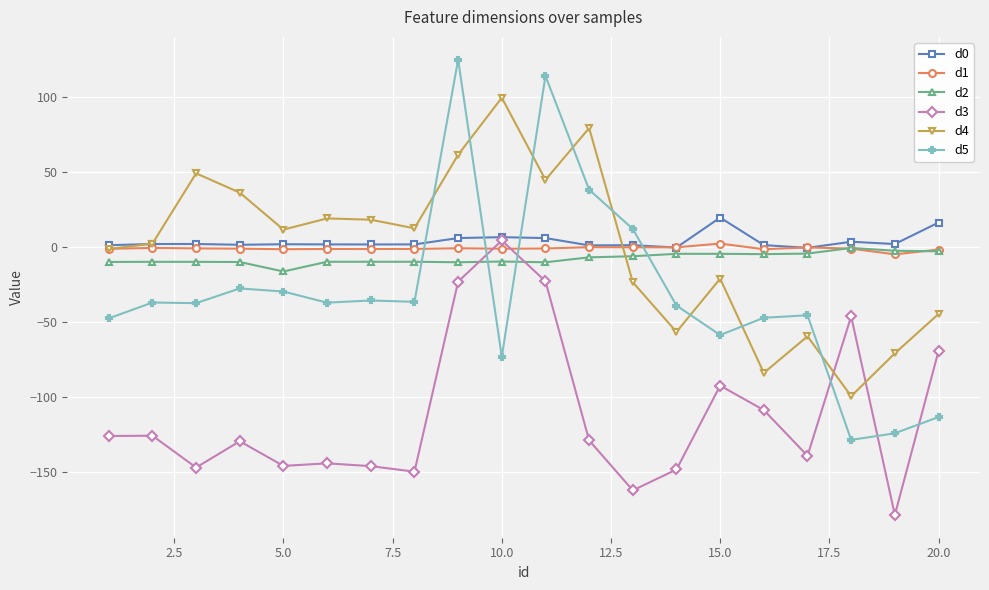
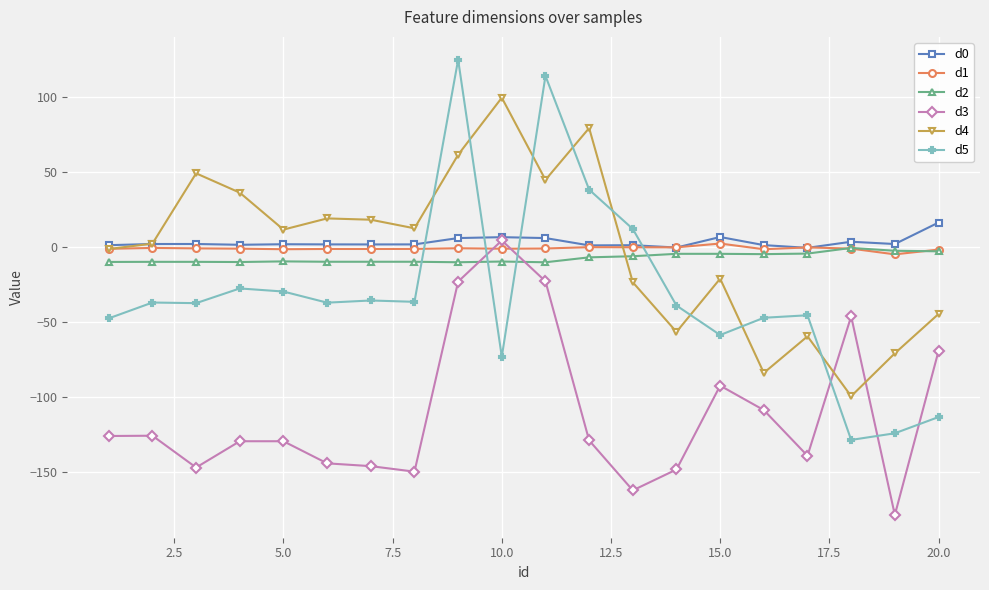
d2, 5.0: -16 -> -10
d3, 5.0: -146 -> -129
d0, 15.0: 20 -> 7
